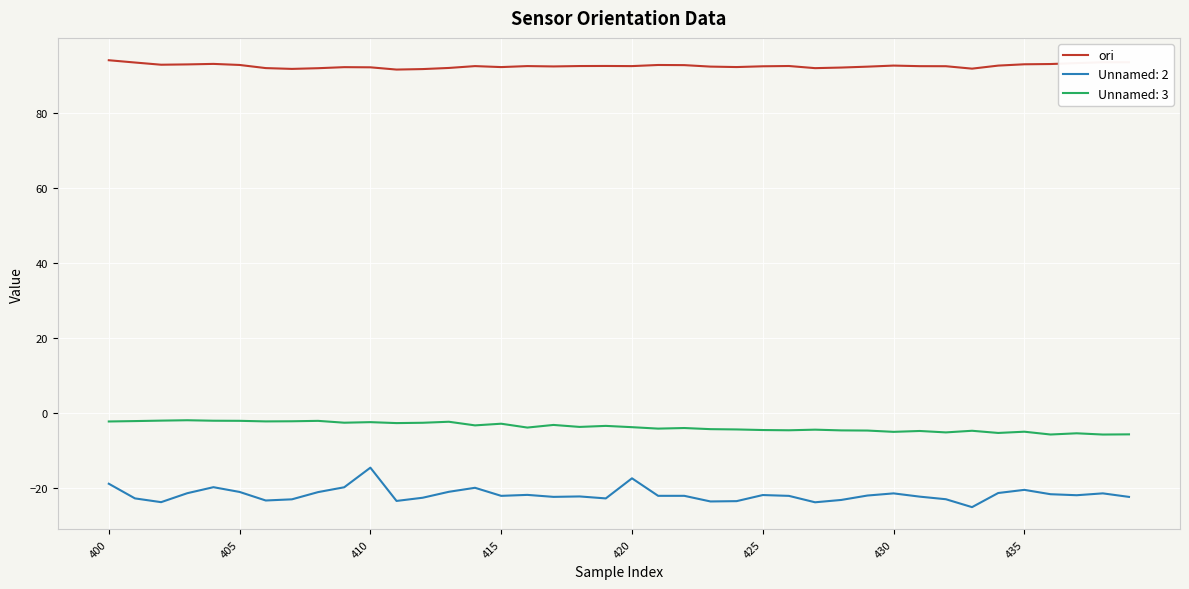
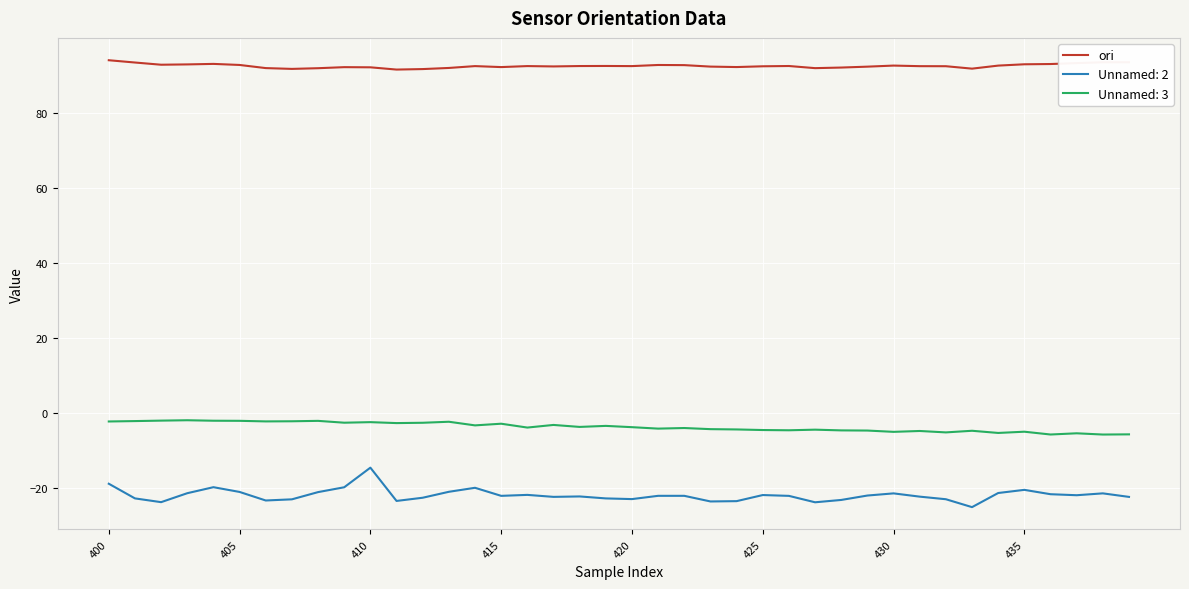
Unnamed: 2, 420: -17 -> -23
